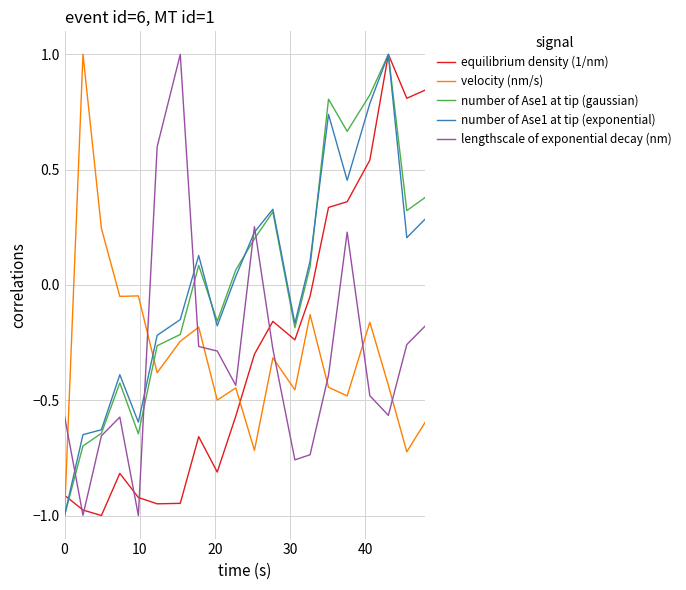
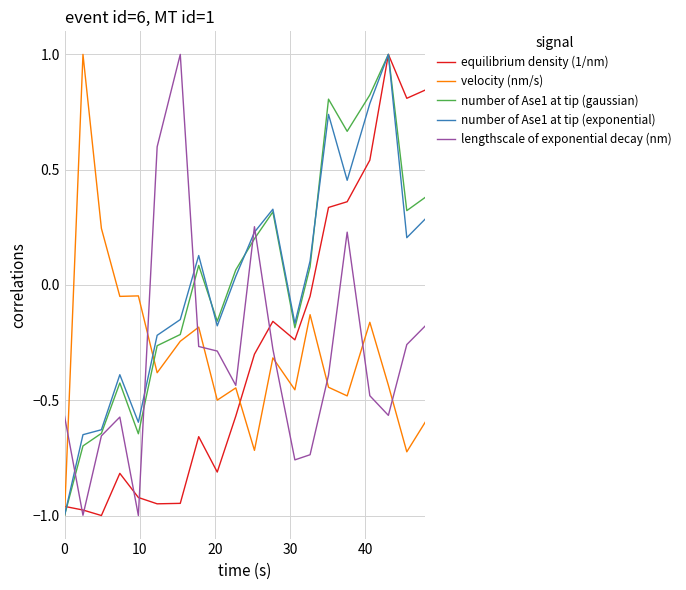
equilibrium density (1/nm), 0: -0.91 -> -0.96
